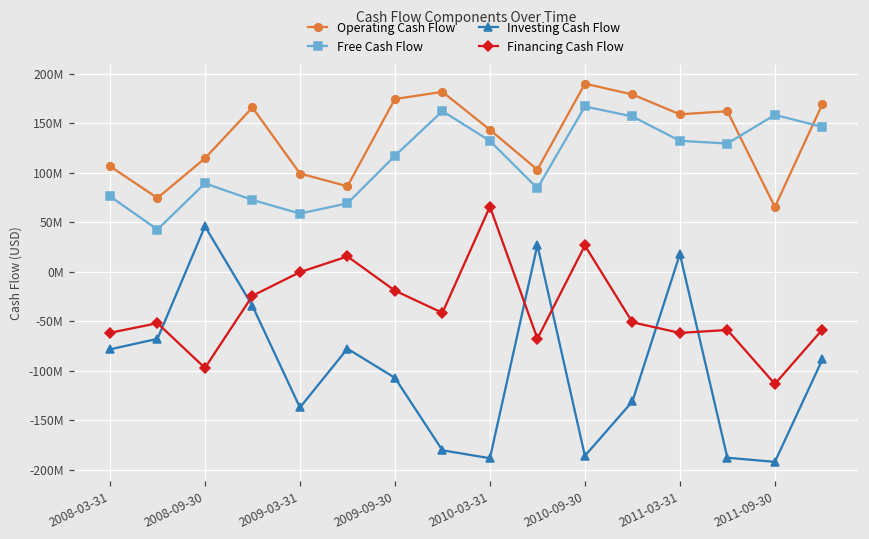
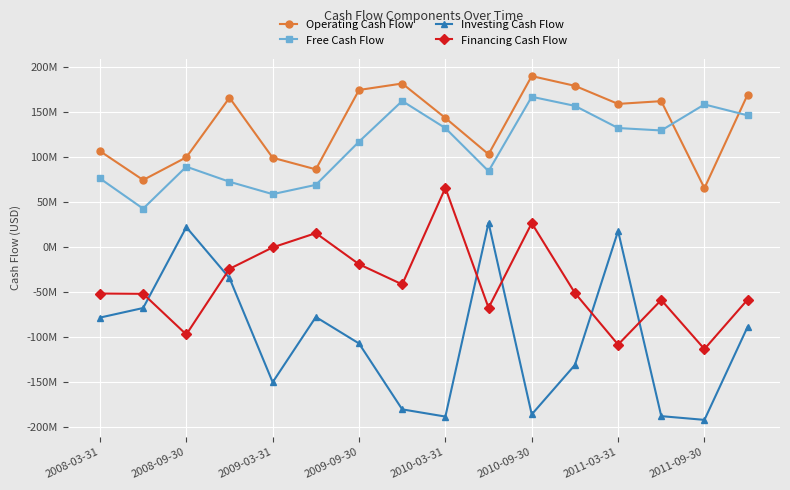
Financing Cash Flow, 2008-03-31: -60000000 -> -50000000
Operating Cash Flow, 2008-09-30: 110000000 -> 100000000
Investing Cash Flow, 2008-09-30: 50000000 -> 20000000
Investing Cash Flow, 2009-03-31: -140000000 -> -150000000
Financing Cash Flow, 2011-03-31: -60000000 -> -110000000
